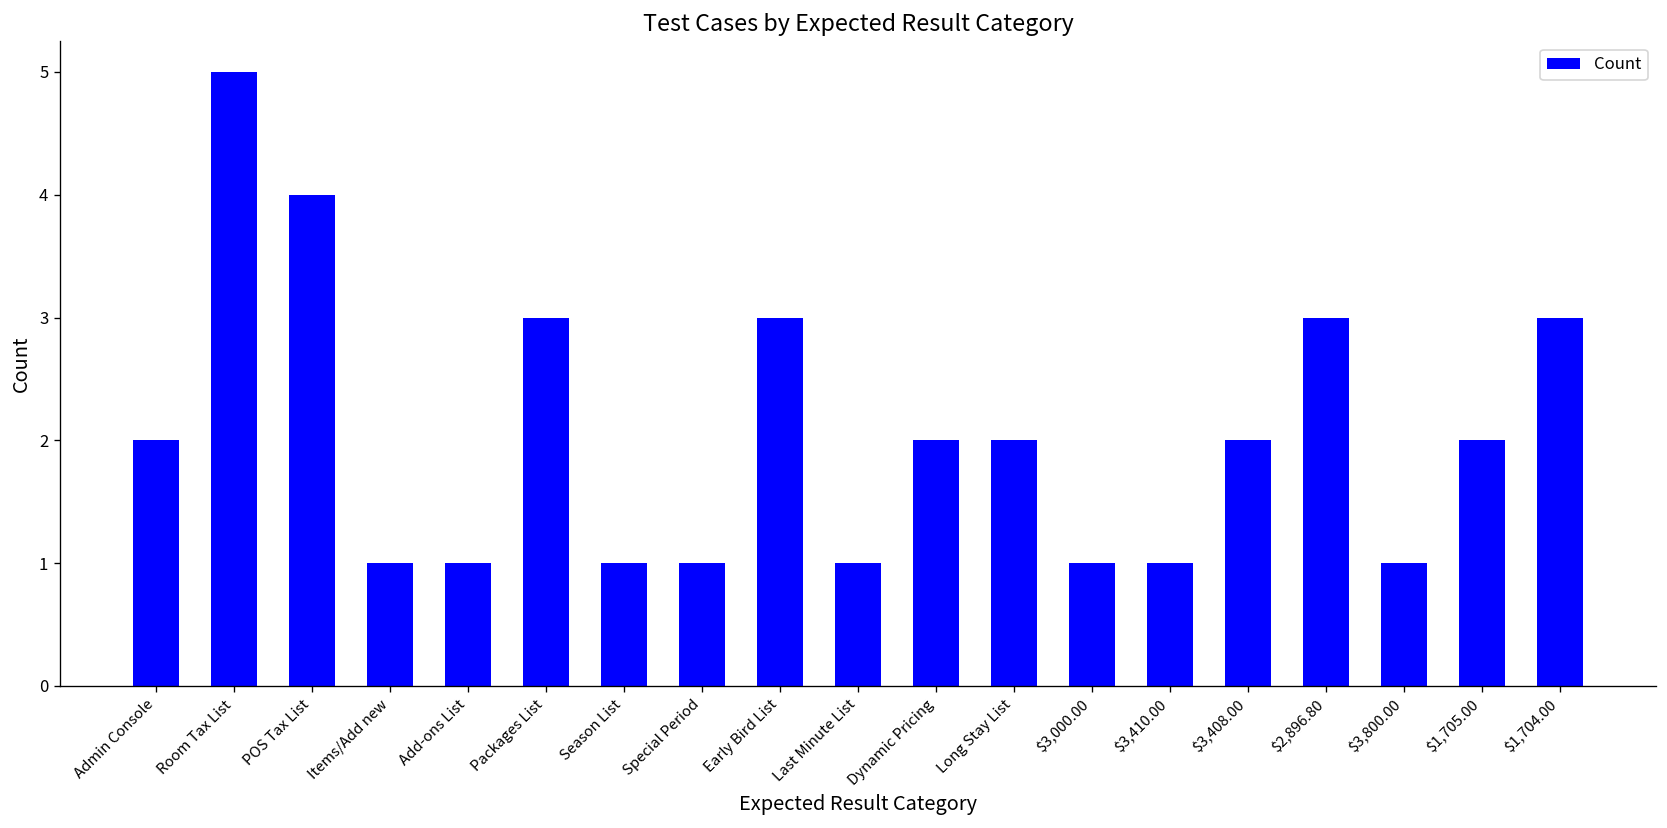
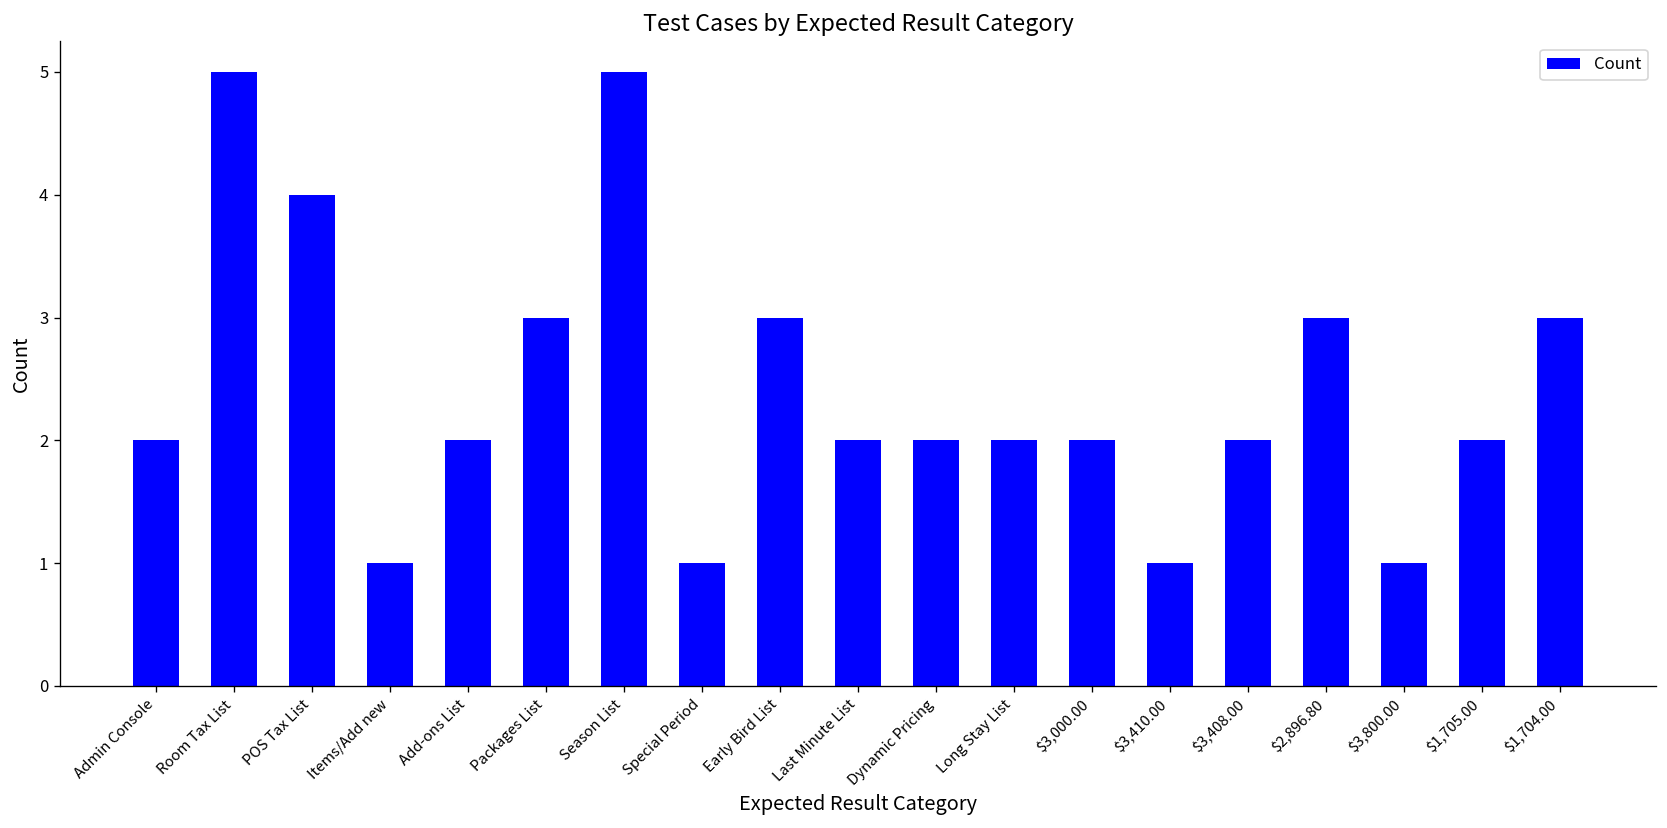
Add-ons List: 1 -> 2
Season List: 1 -> 5
Last Minute List: 1 -> 2
$3,000.00: 1 -> 2
